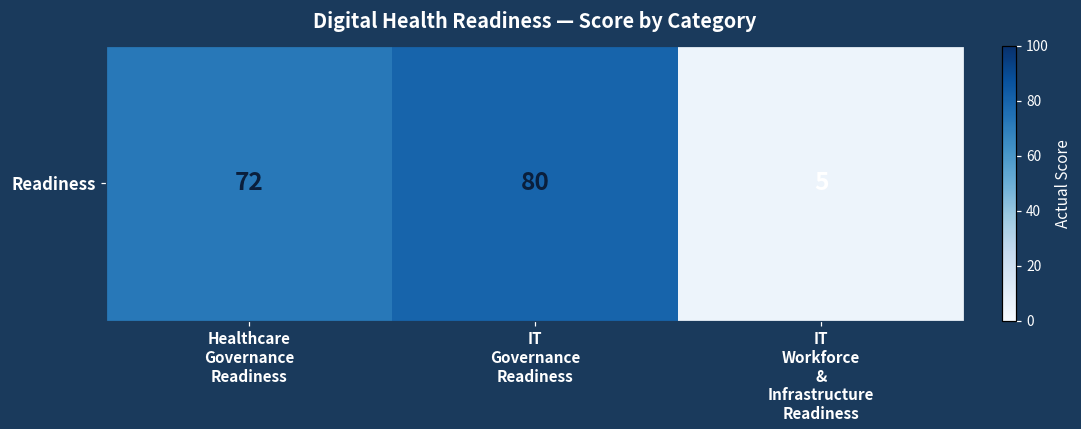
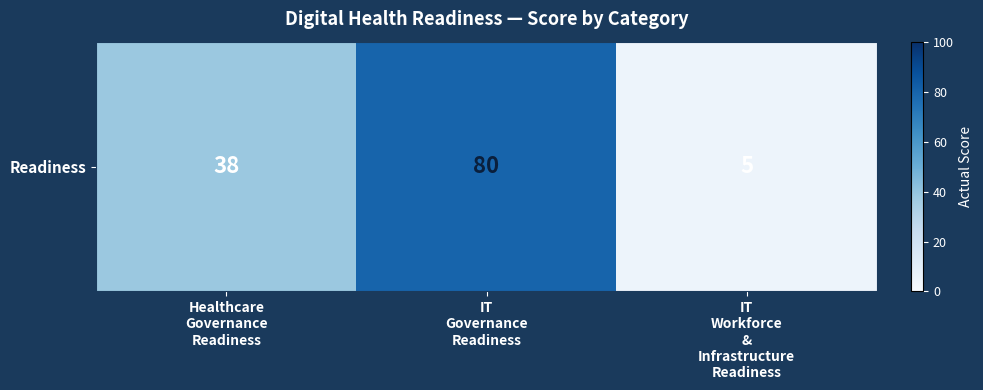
Readiness, Healthcare Governance Readiness: 72 -> 38
